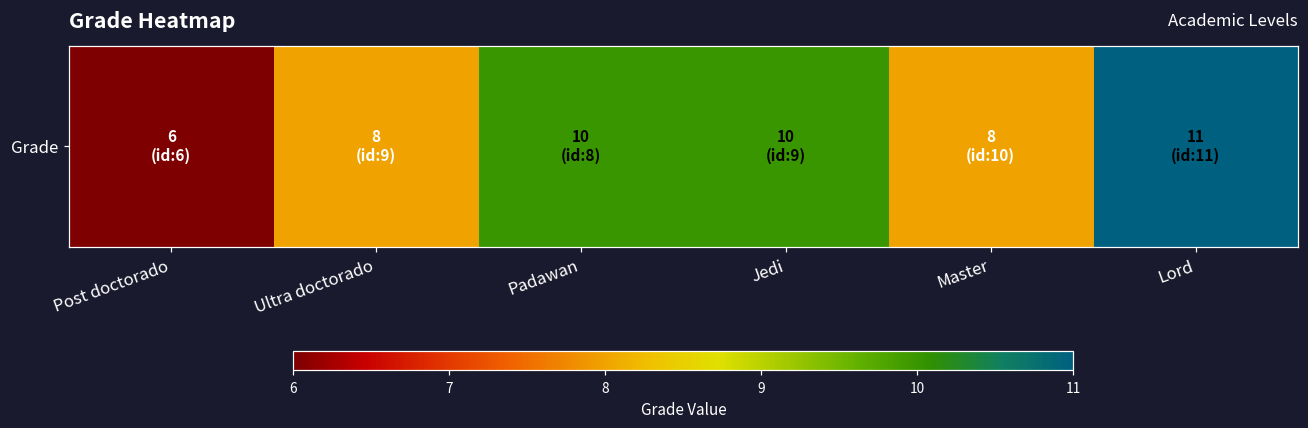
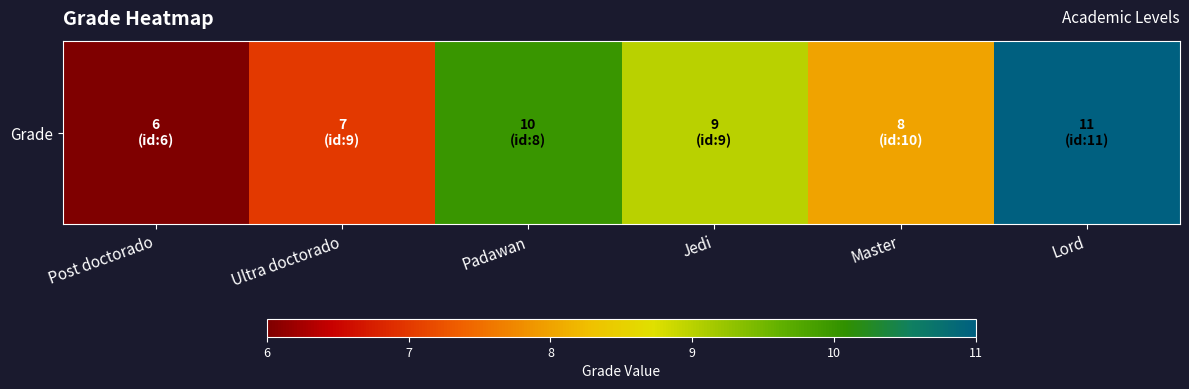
Grade, Ultra doctorado: 8 -> 7
Grade, Jedi: 10 -> 9
